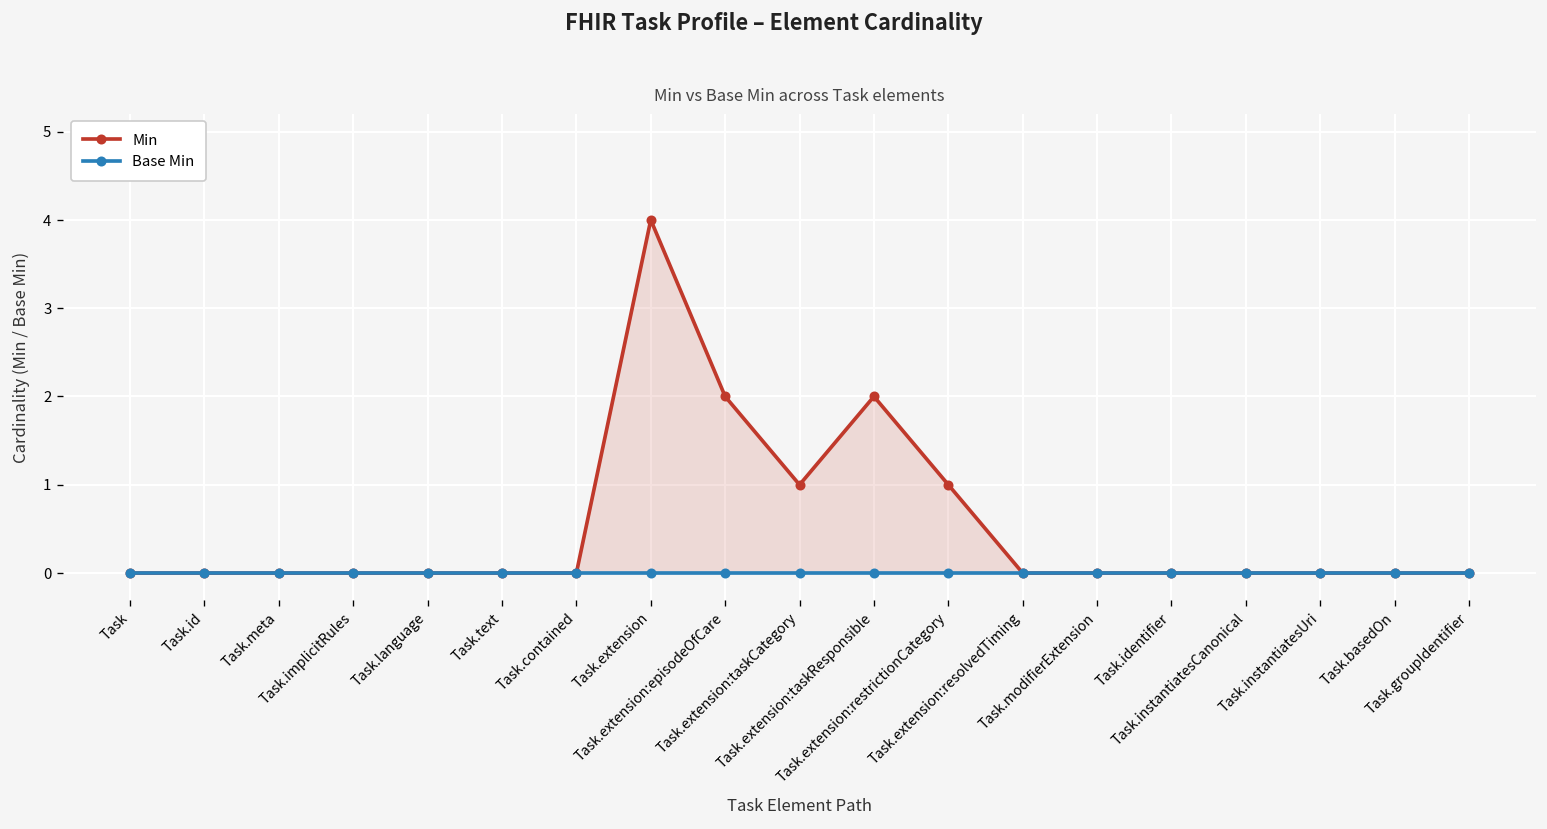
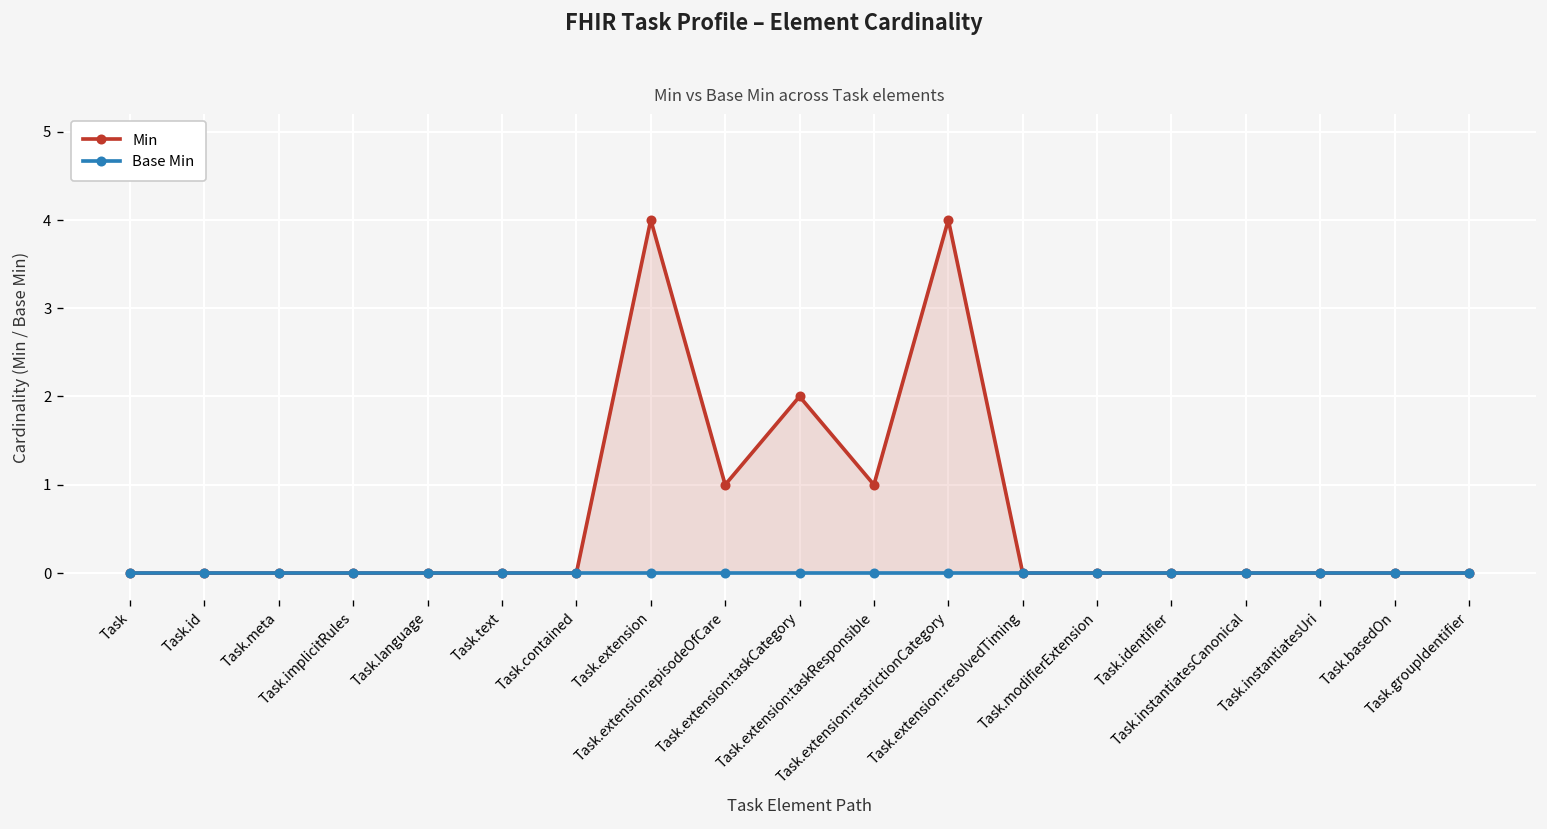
Min, Task.extension:episodeOfCare: 2 -> 1
Min, Task.extension:taskCategory: 1 -> 2
Min, Task.extension:taskResponsible: 2 -> 1
Min, Task.extension:restrictionCategory: 1 -> 4
